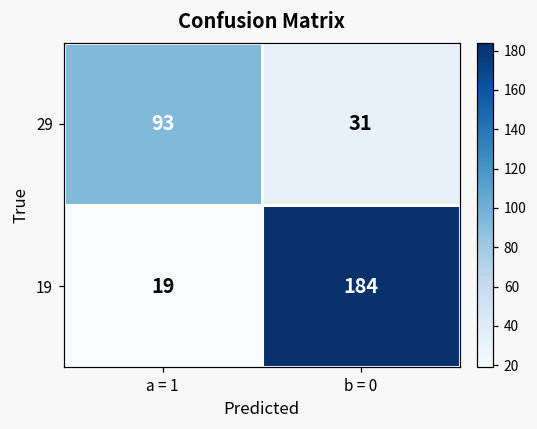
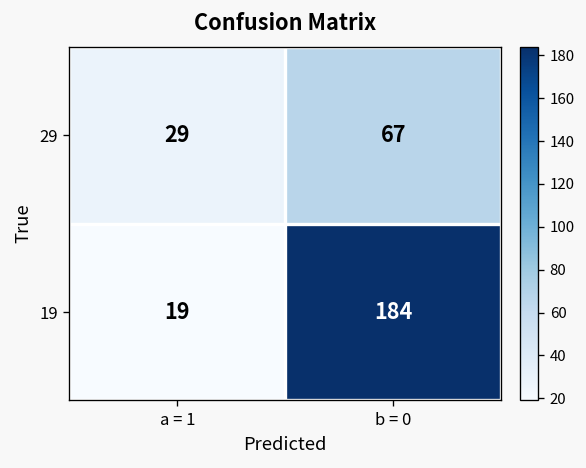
29, a = 1: 93 -> 29
29, b = 0: 31 -> 67
